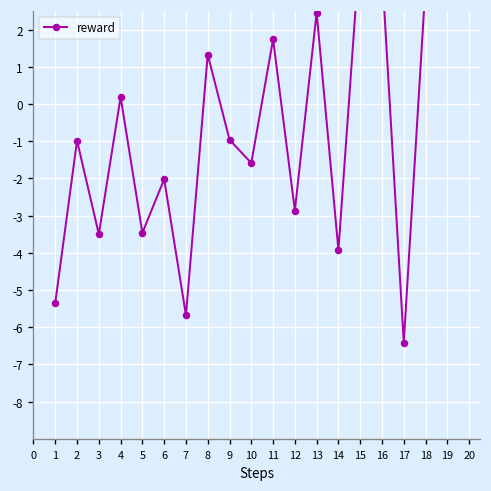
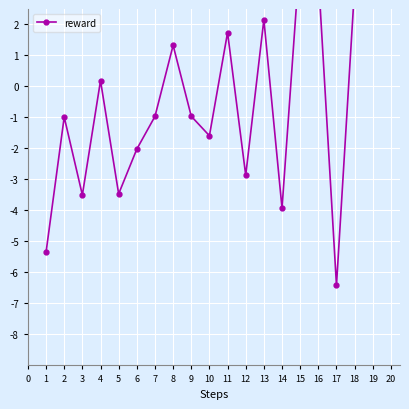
7: -5.7 -> -1.0
13: 2.5 -> 2.2
